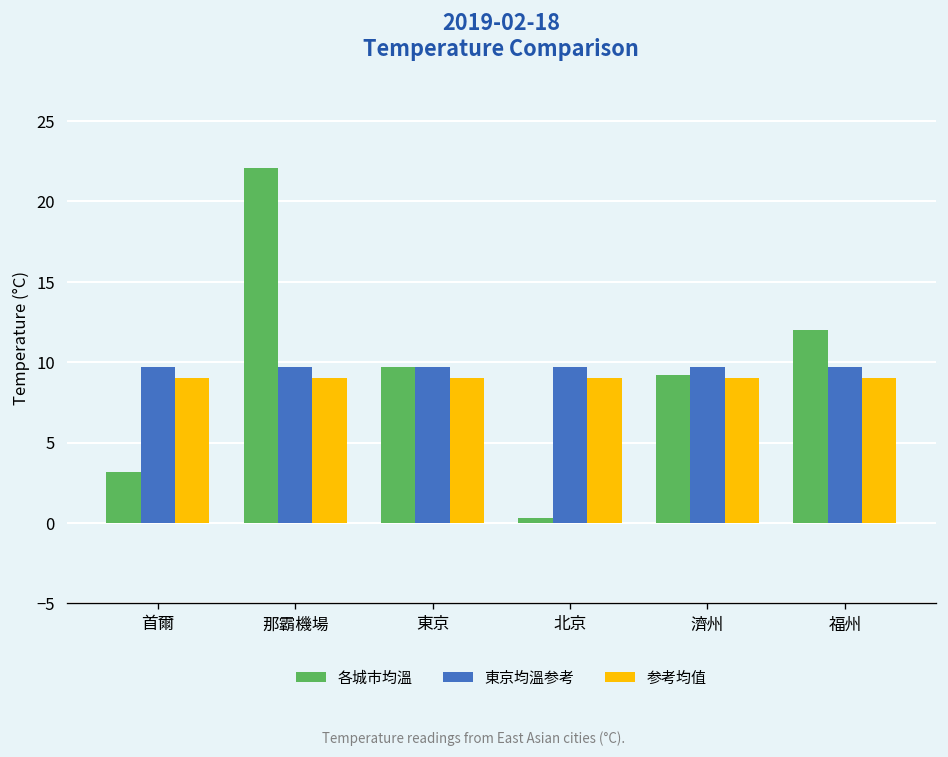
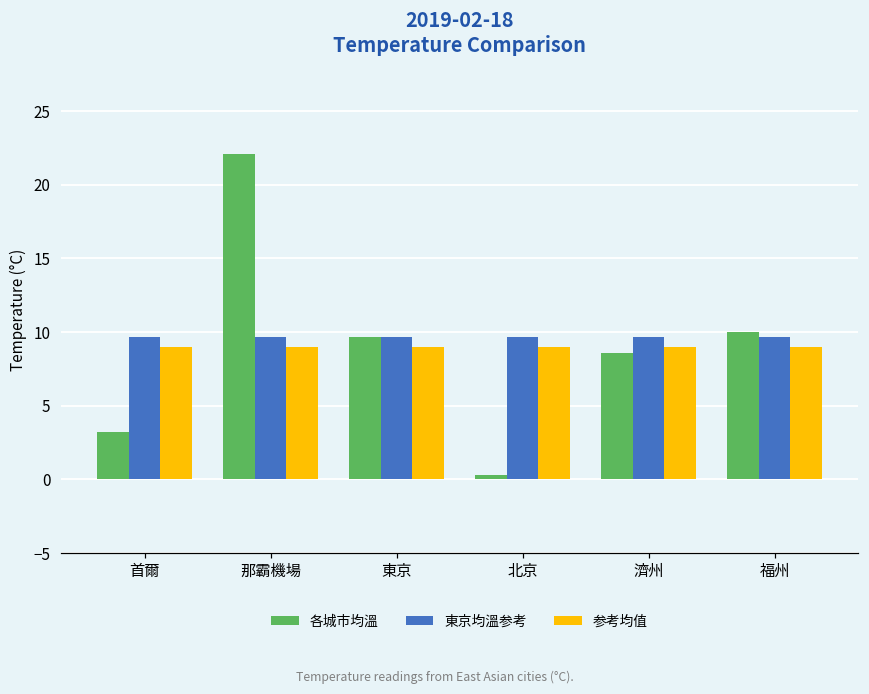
各城市均溫, 濟州: 9.2 -> 8.6
各城市均溫, 福州: 12 -> 10
